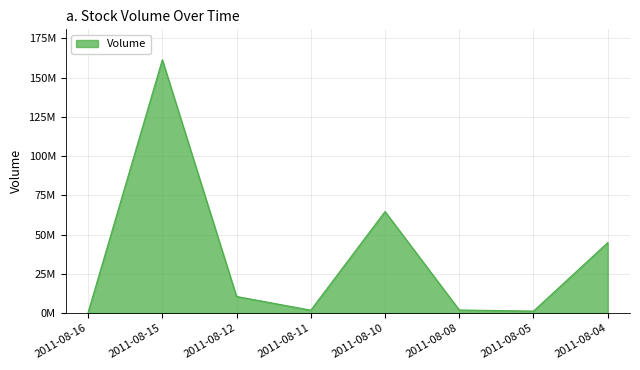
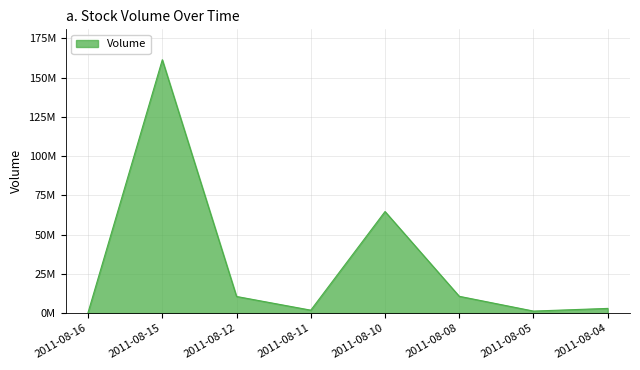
2011-08-08: 2000000 -> 11000000
2011-08-04: 45000000 -> 3000000
